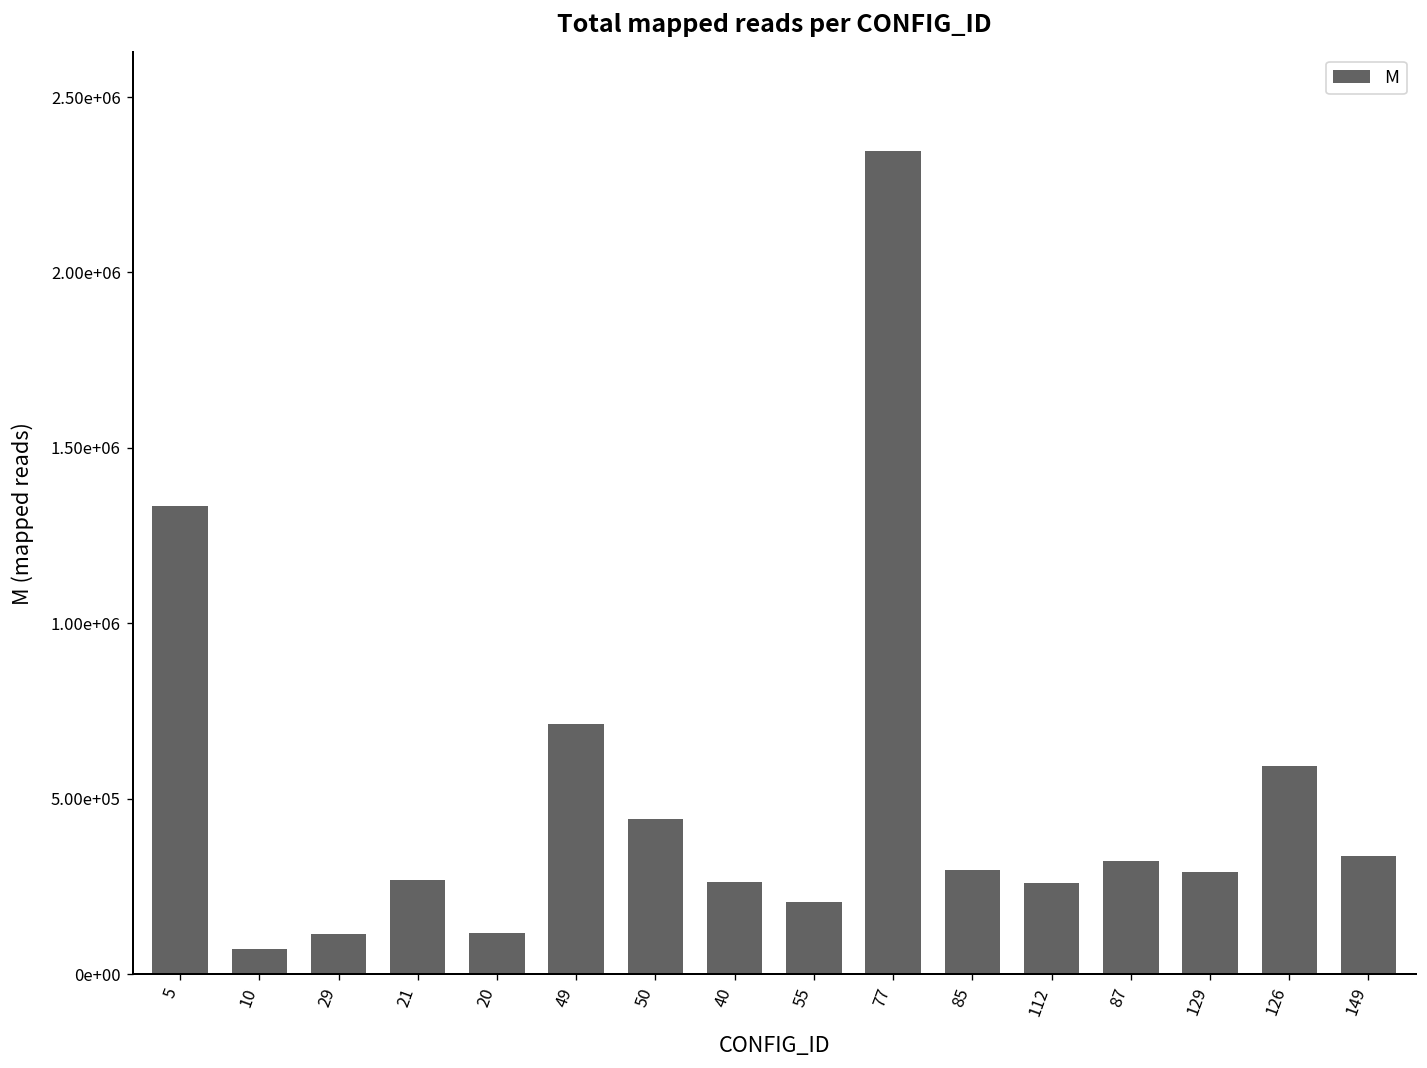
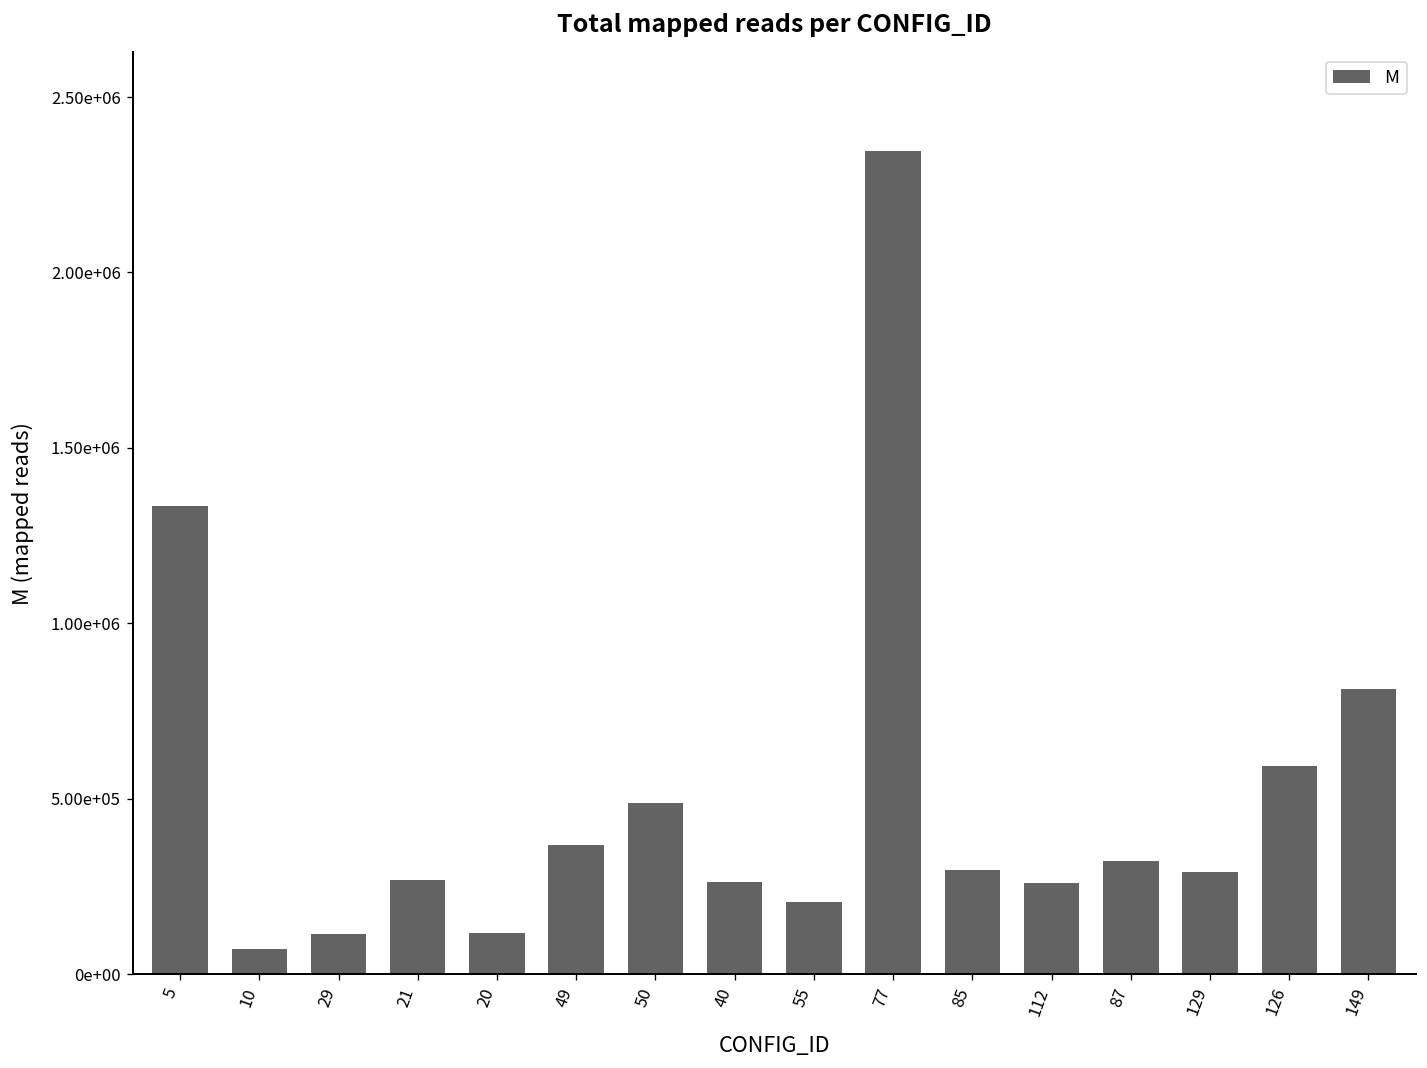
49: 710000 -> 370000
50: 440000 -> 490000
149: 340000 -> 810000
